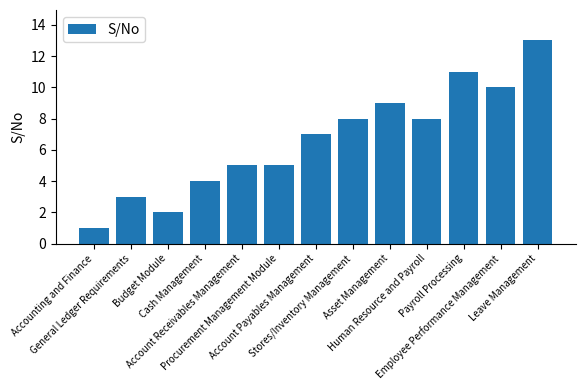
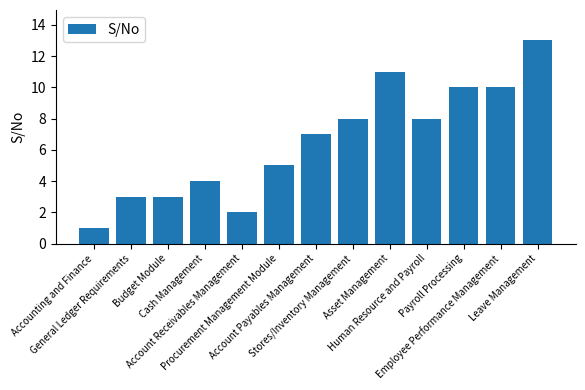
Budget Module: 2 -> 3
Account Receivables Management: 5 -> 2
Asset Management: 9 -> 11
Payroll Processing: 11 -> 10
